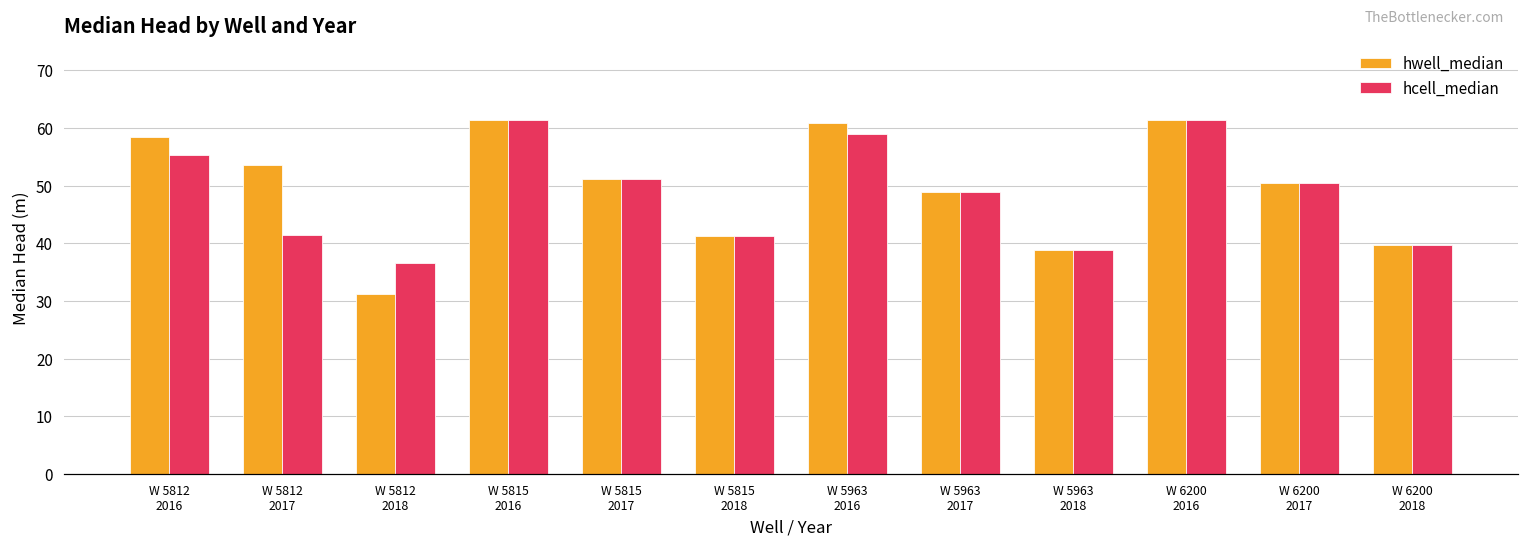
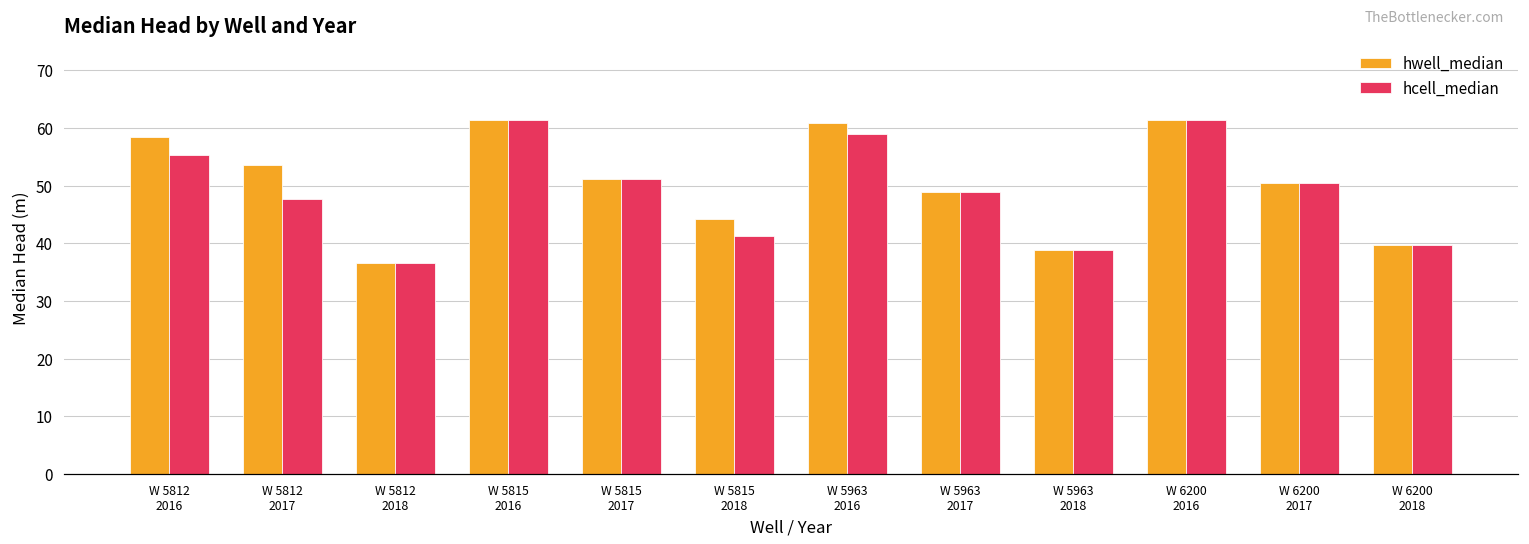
hcell_median, W 5812 2017: 41 -> 48
hwell_median, W 5812 2018: 31 -> 37
hwell_median, W 5815 2018: 41 -> 44
